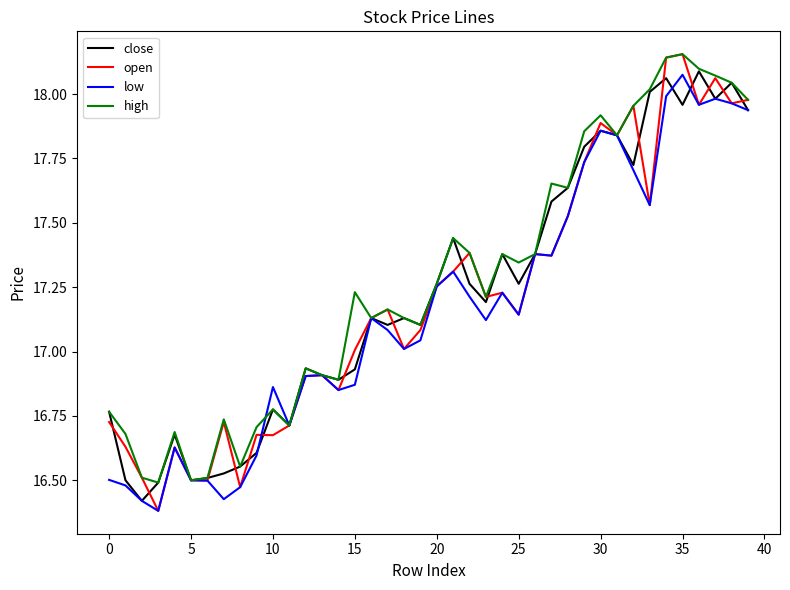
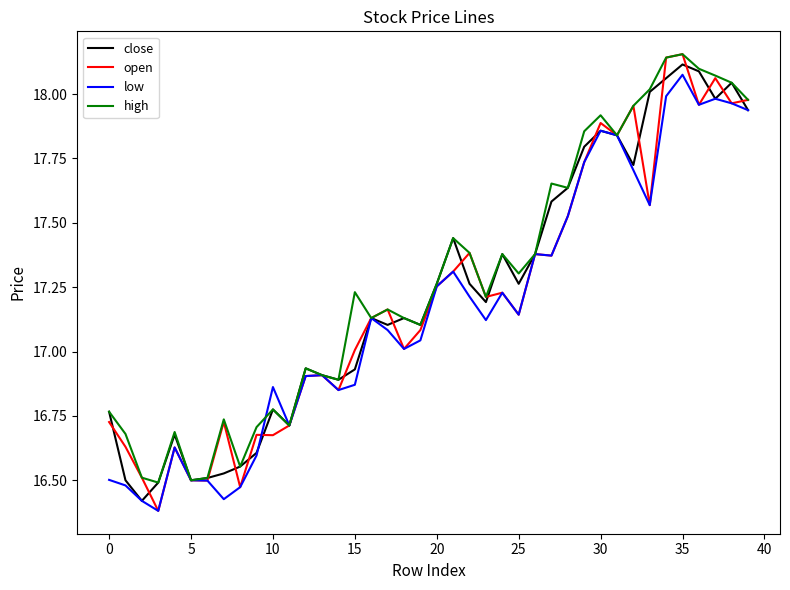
high, 25: 17.35 -> 17.30
close, 35: 17.96 -> 18.12
